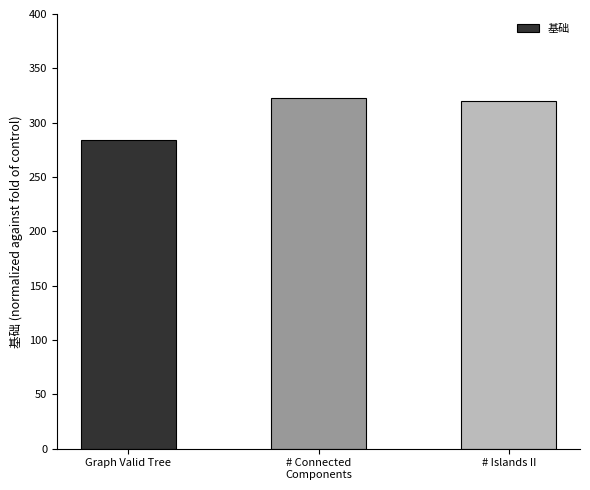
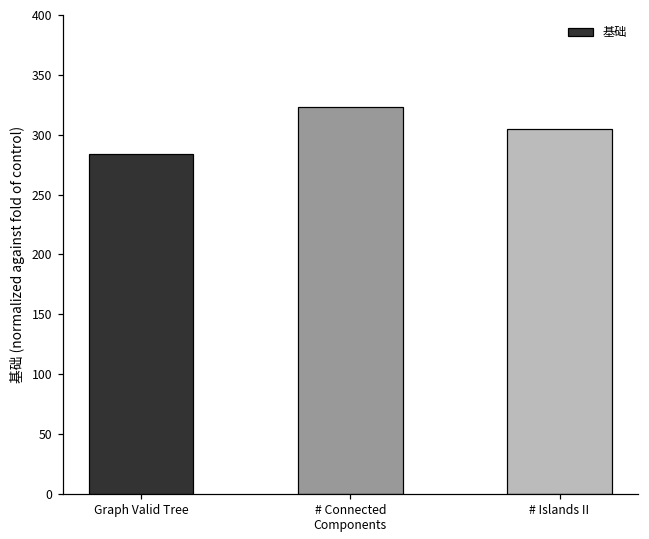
# Islands II: 320 -> 305
